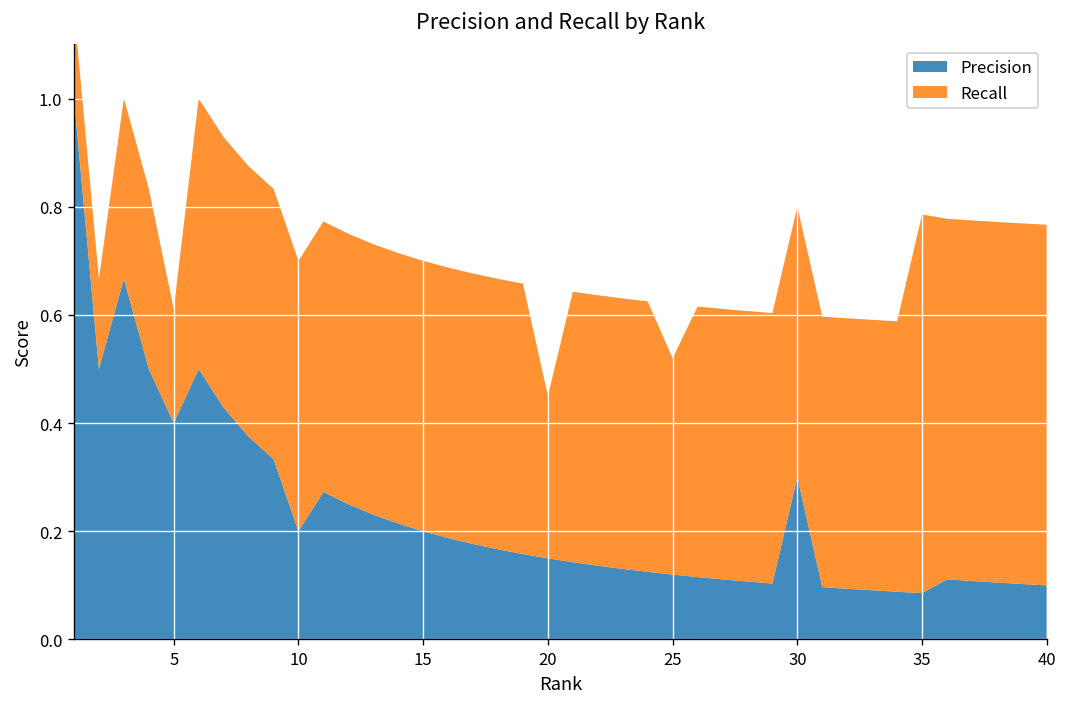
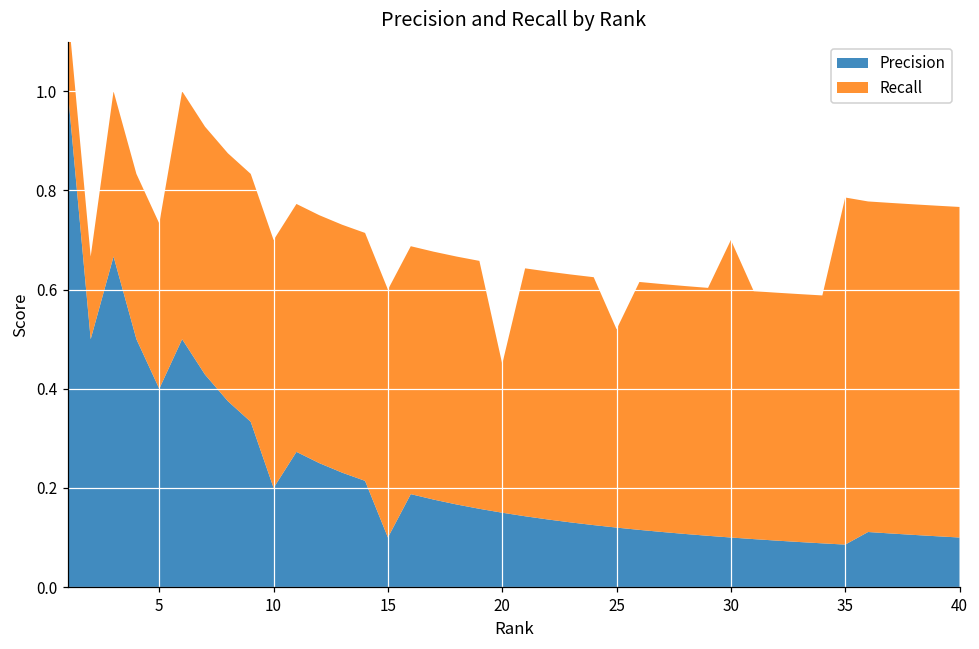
Recall, 5: 0.21 -> 0.33
Precision, 15: 0.2 -> 0.1
Precision, 30: 0.3 -> 0.1
Recall, 30: 0.5 -> 0.6
